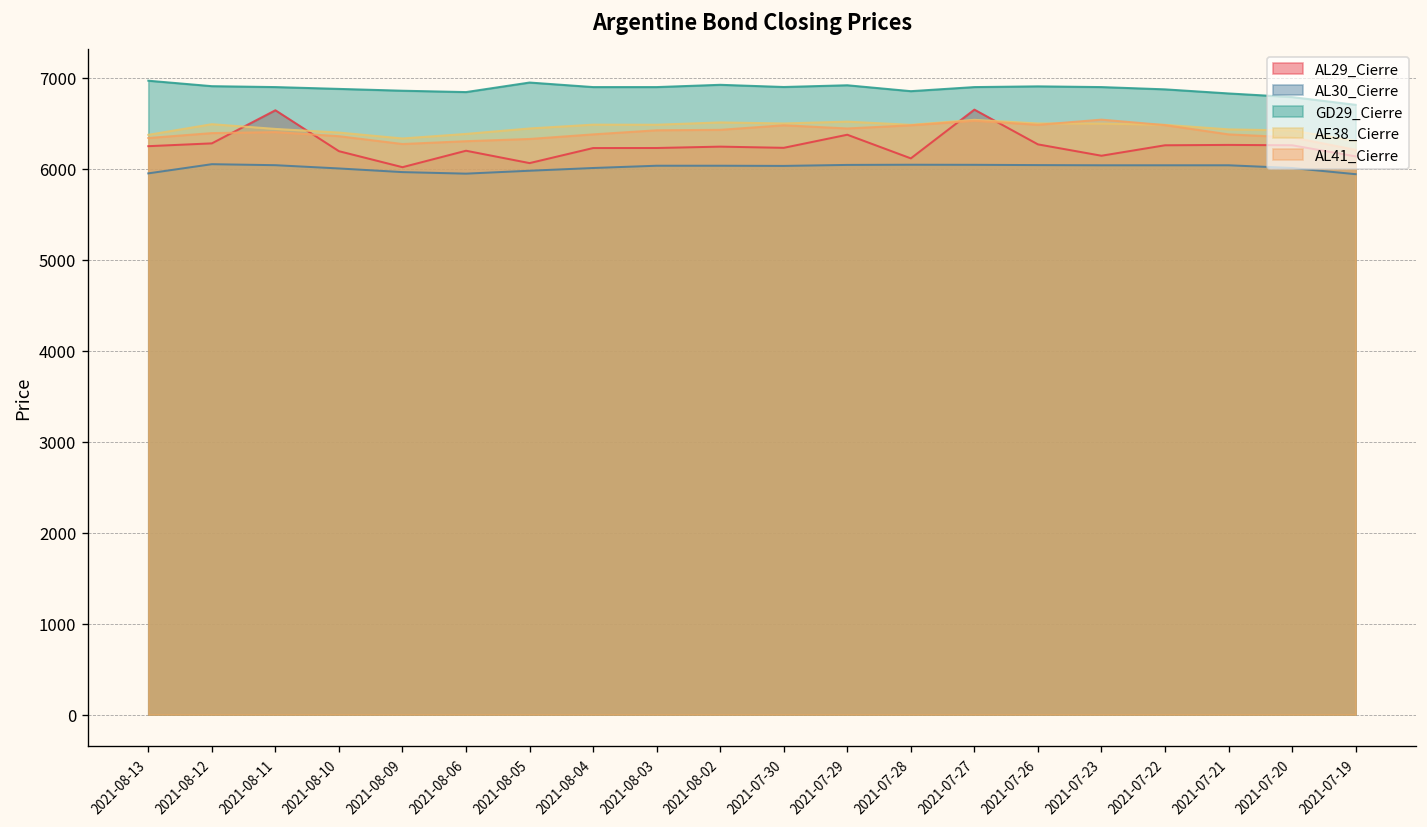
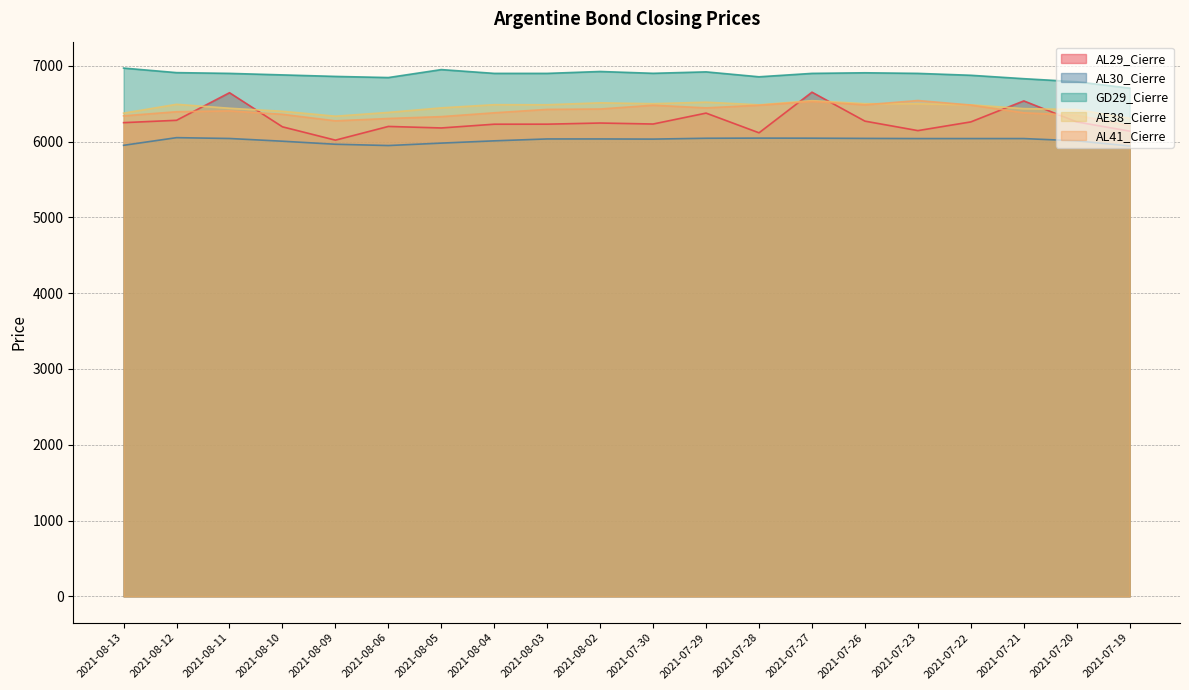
AL29_Cierre, 2021-08-05: 6100 -> 6200
AL29_Cierre, 2021-07-21: 6300 -> 6500
